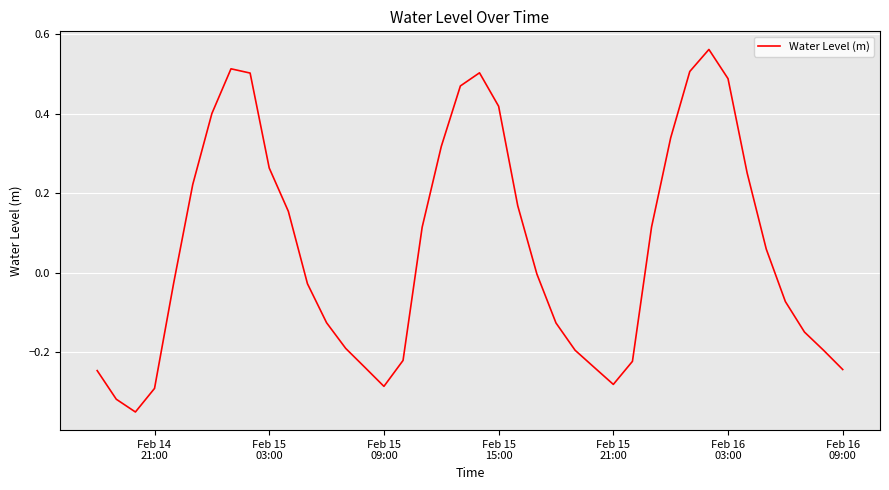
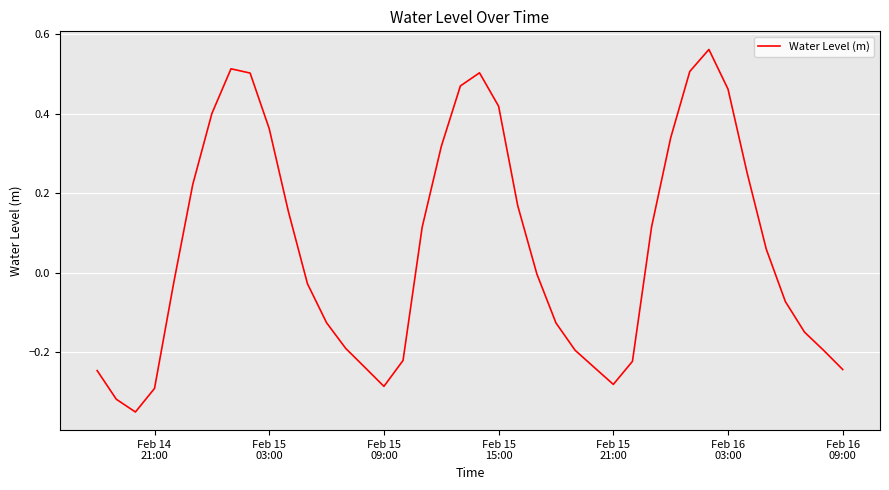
Feb 15 03:00: 0.26 -> 0.36
Feb 16 03:00: 0.49 -> 0.46
